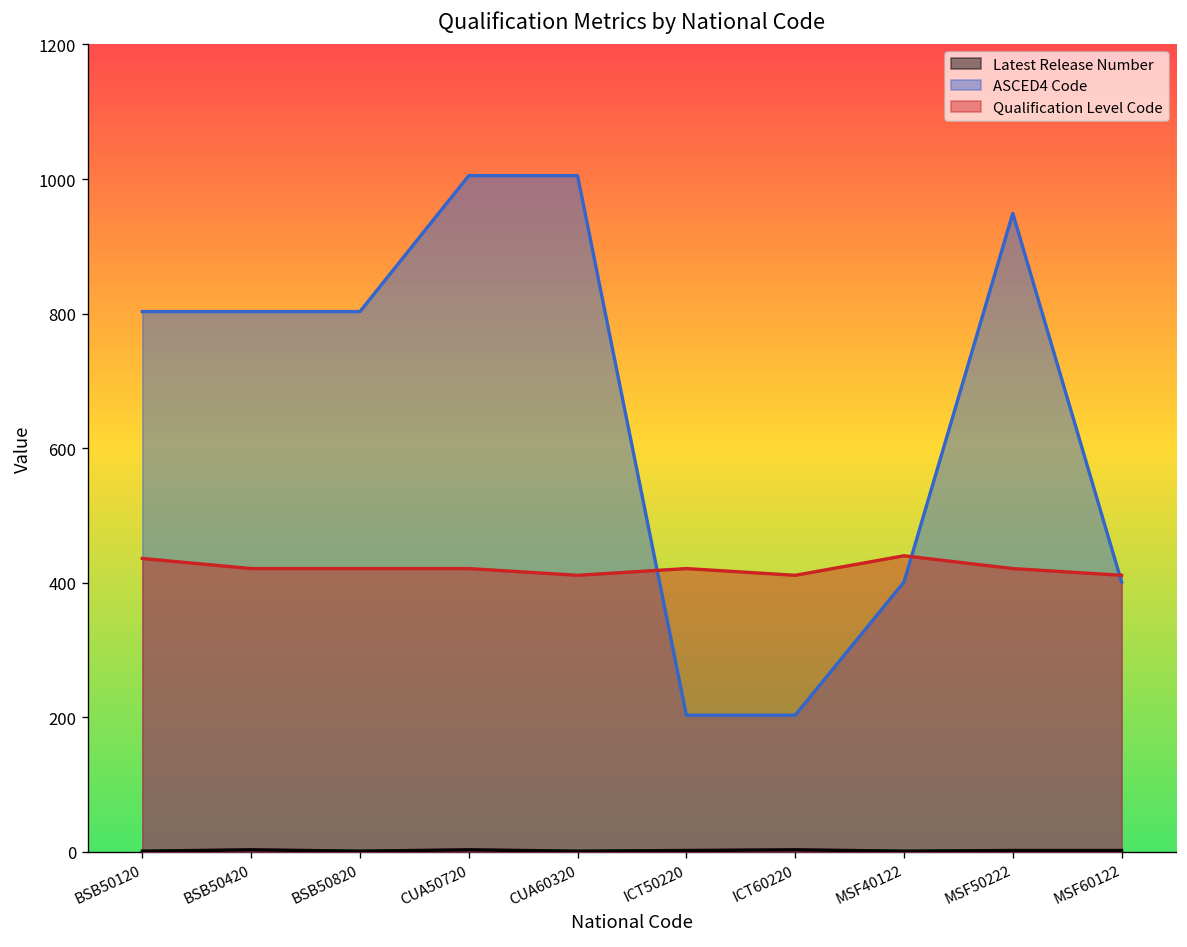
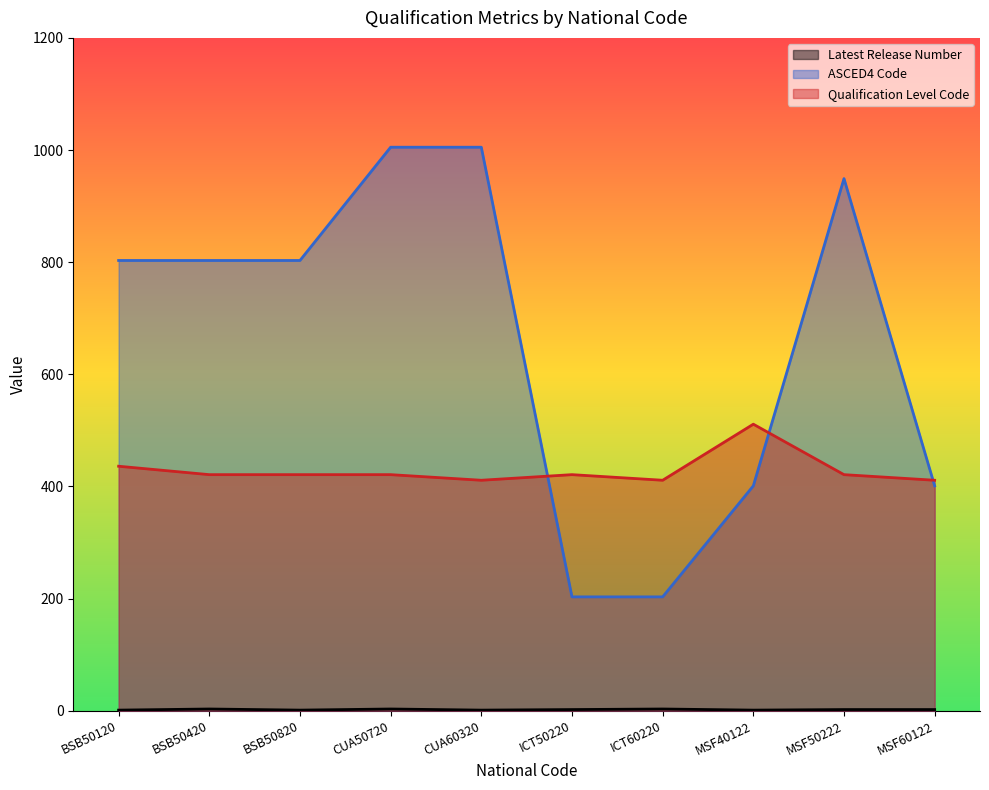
Qualification Level Code, MSF40122: 440 -> 510
